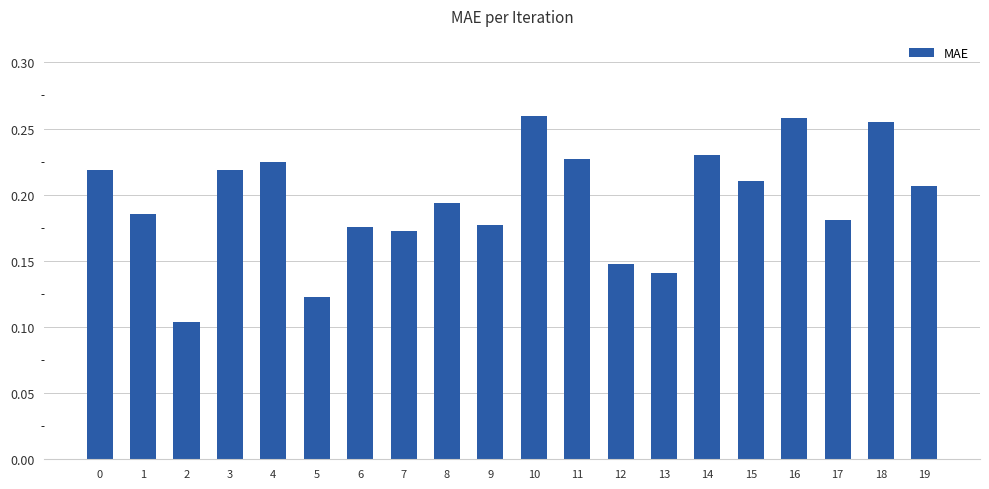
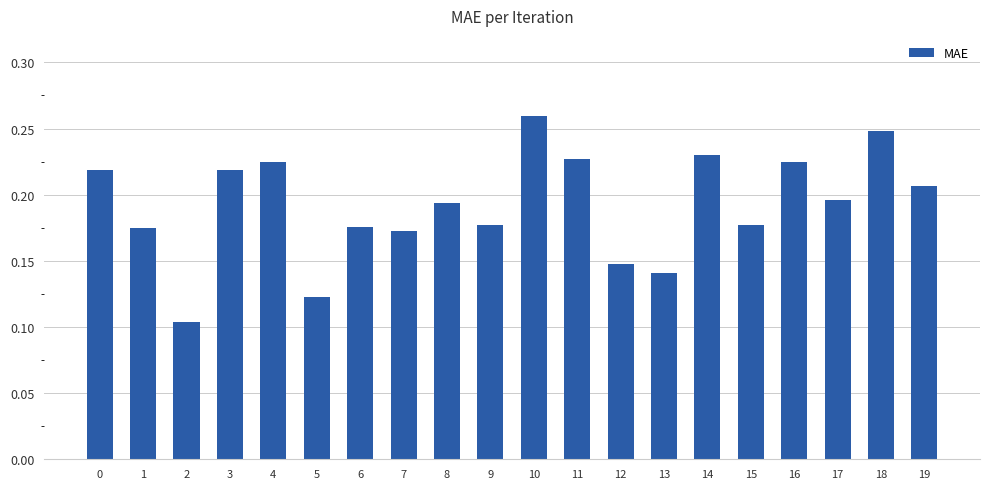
1: 0.186 -> 0.175
15: 0.210 -> 0.177
16: 0.258 -> 0.225
17: 0.181 -> 0.196
18: 0.255 -> 0.248
